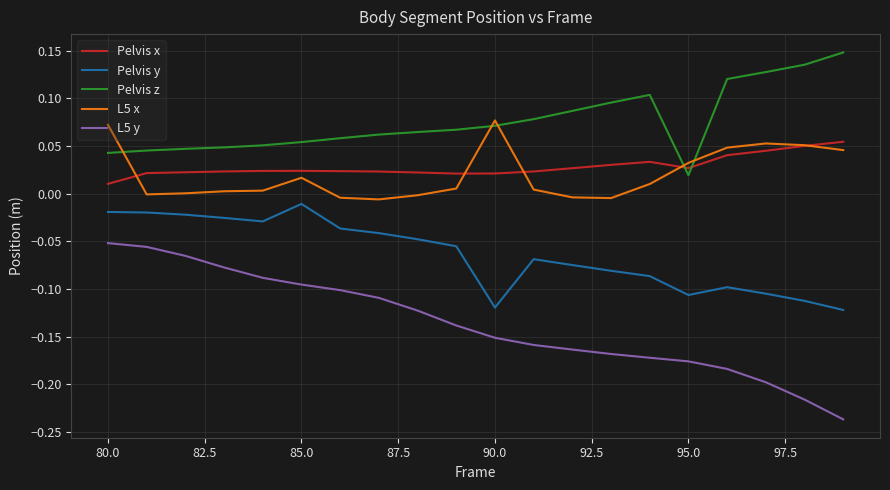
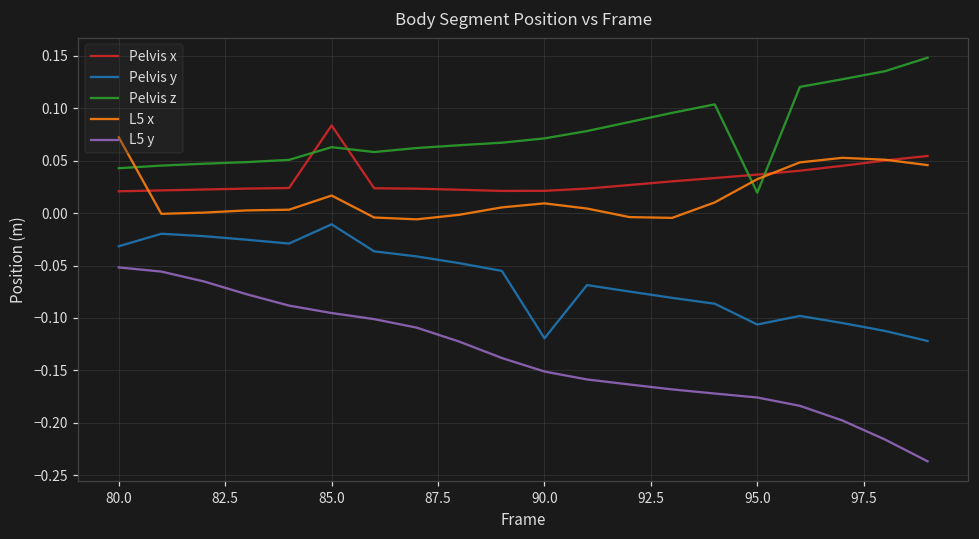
Pelvis x, 80.0: 0.01 -> 0.02
Pelvis y, 80.0: -0.02 -> -0.03
Pelvis x, 85.0: 0.02 -> 0.08
Pelvis z, 85.0: 0.05 -> 0.06
L5 x, 90.0: 0.08 -> 0.01
Pelvis x, 95.0: 0.03 -> 0.04
